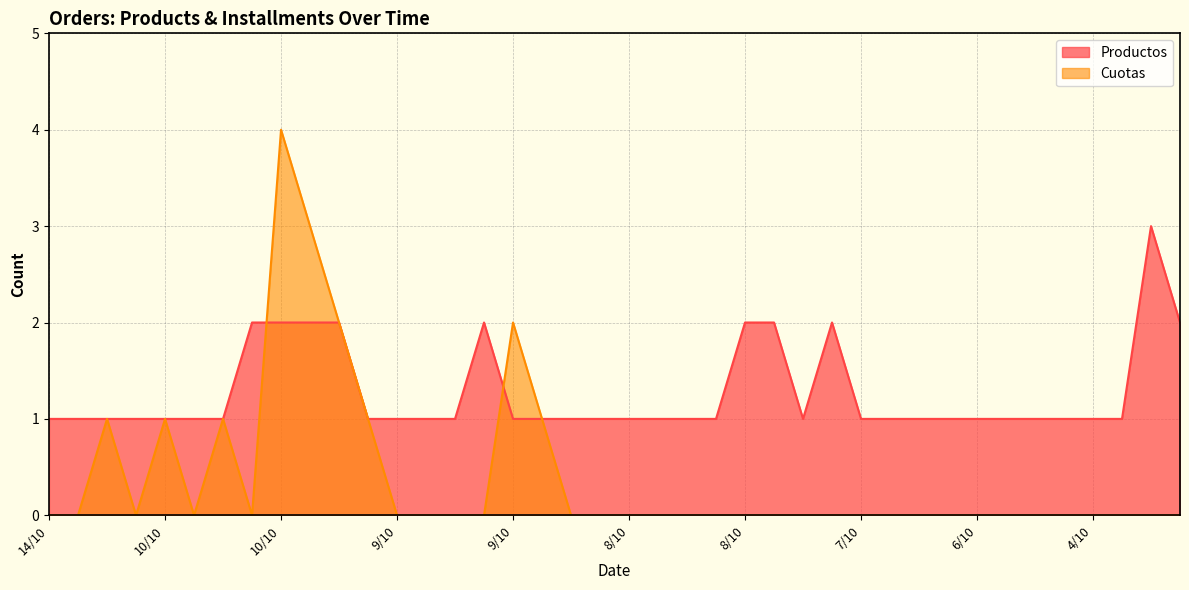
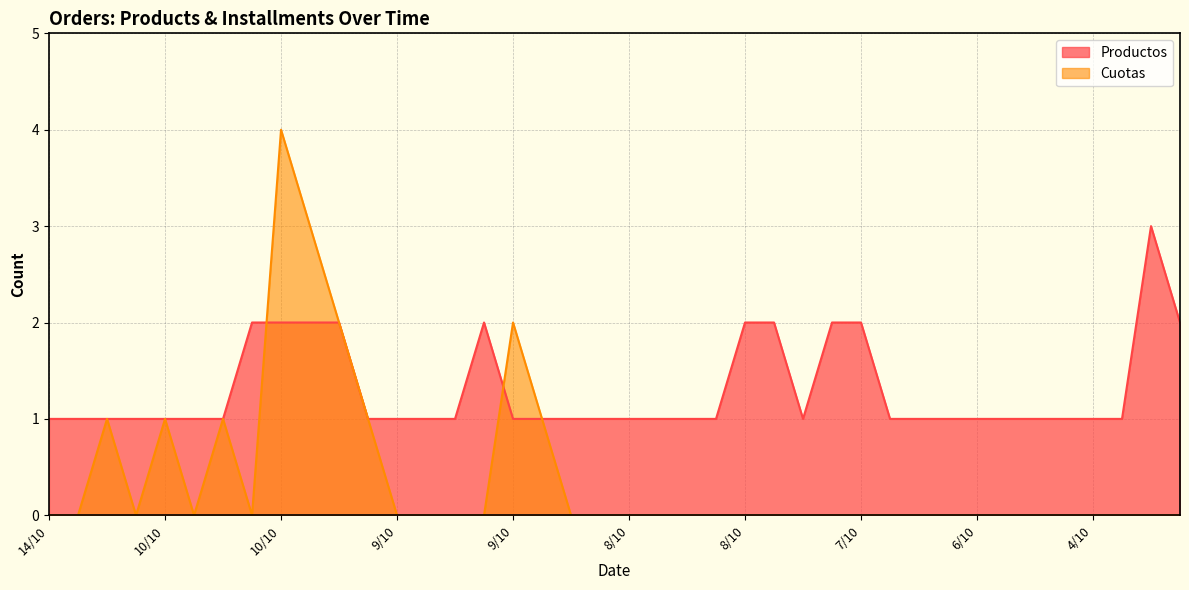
Productos, 7/10: 1 -> 2
